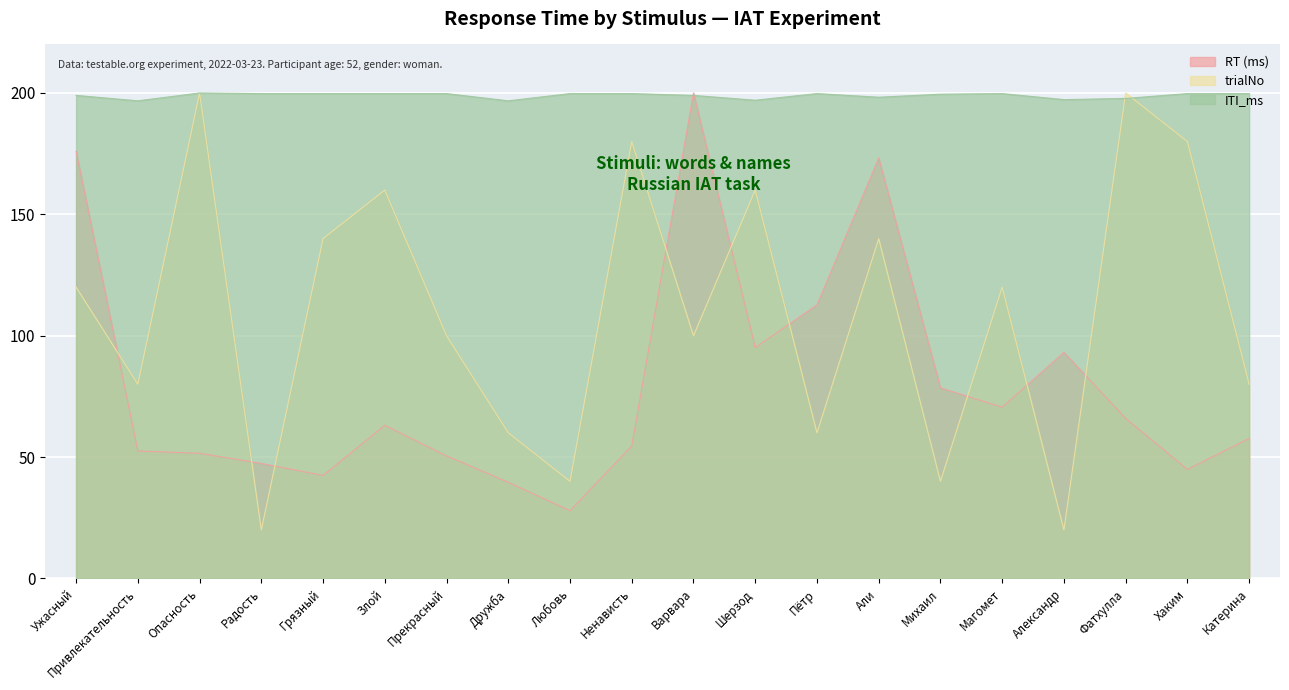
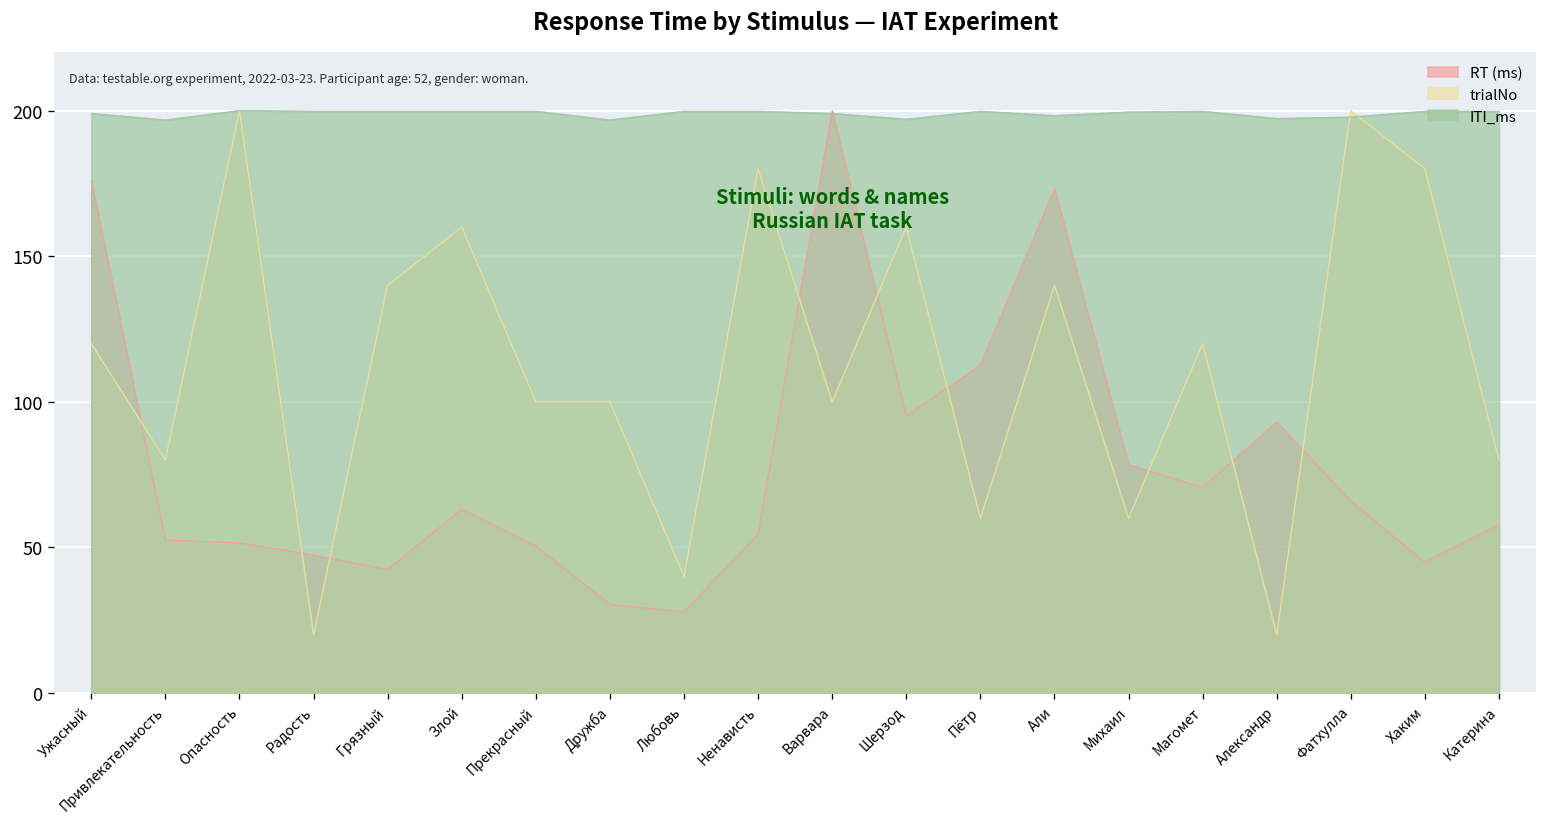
RT (ms), Дружба: 40 -> 30
trialNo, Дружба: 60 -> 100
trialNo, Михаил: 40 -> 60
